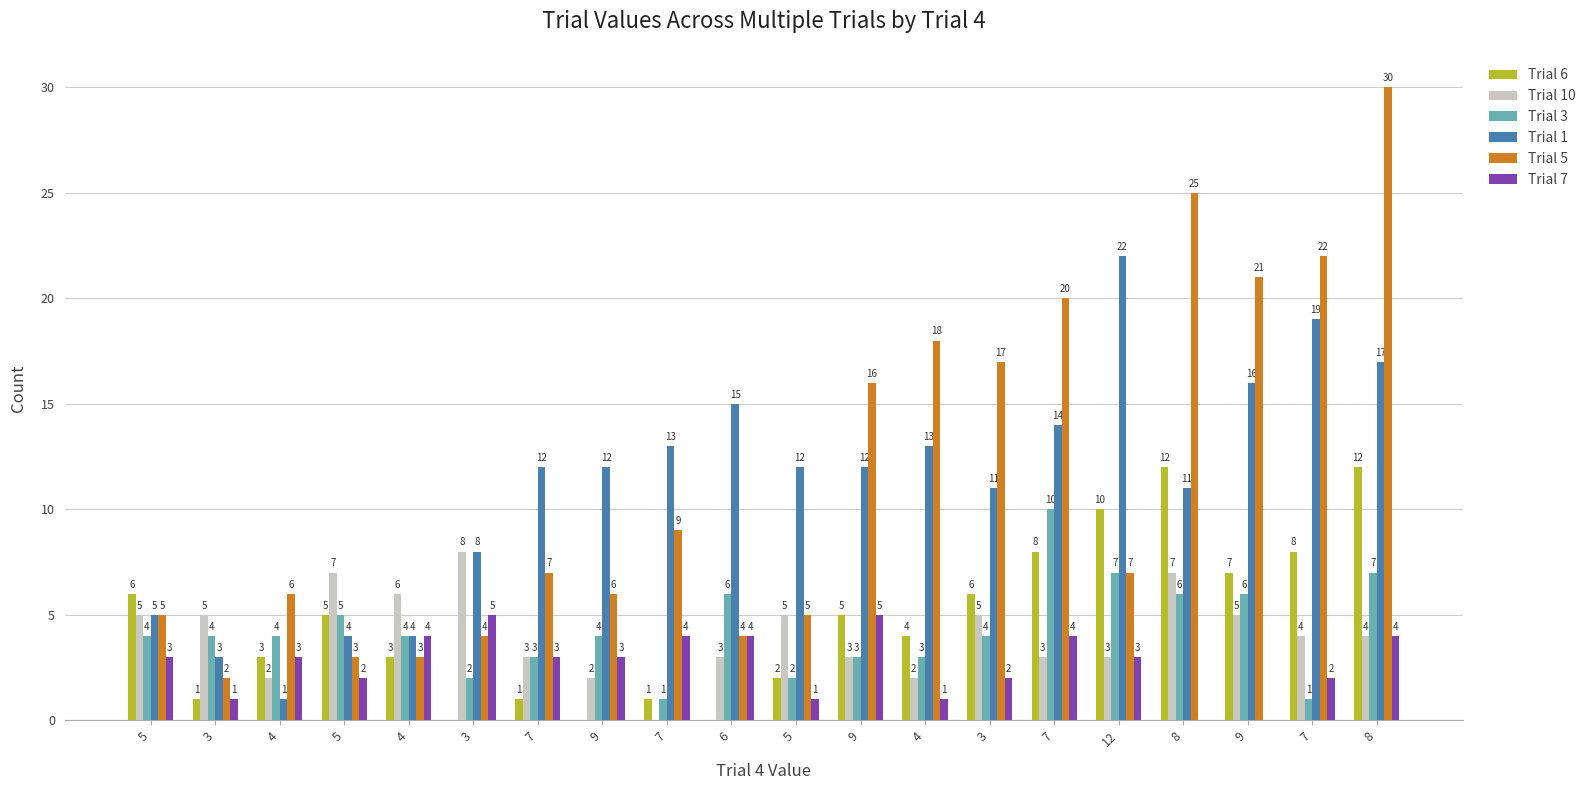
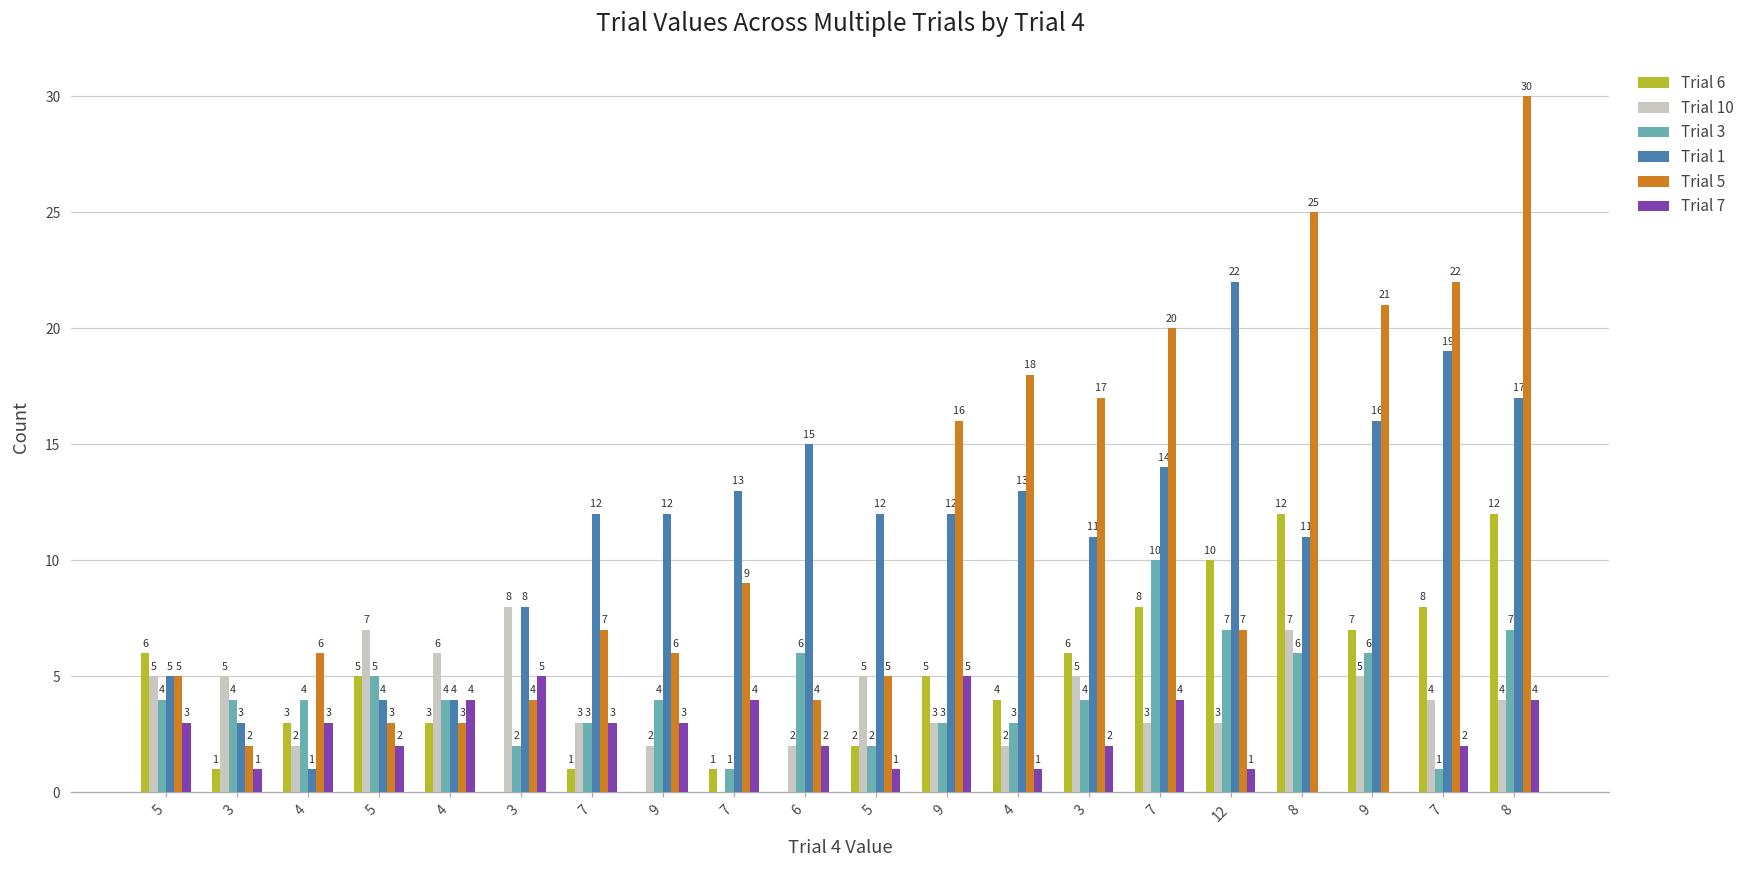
Trial 10, 6: 3 -> 2
Trial 7, 6: 4 -> 2
Trial 7, 12: 3 -> 1
